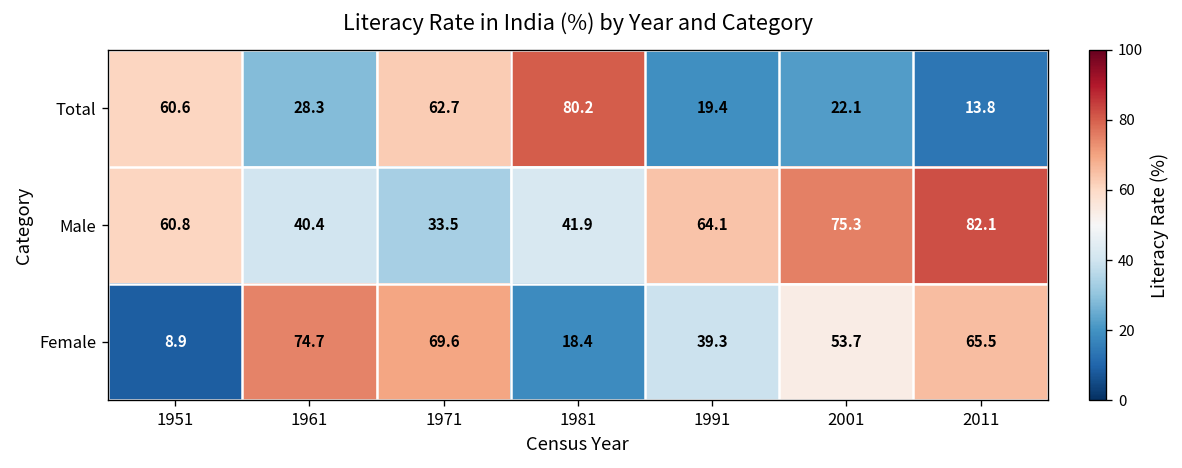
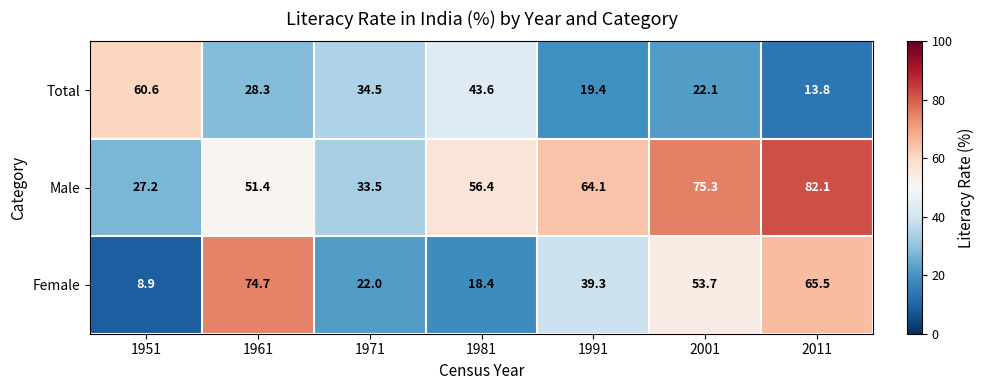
Total, 1971: 62.7 -> 34.5
Total, 1981: 80.2 -> 43.6
Male, 1951: 60.8 -> 27.2
Male, 1961: 40.4 -> 51.4
Male, 1981: 41.9 -> 56.4
Female, 1971: 69.6 -> 22.0
